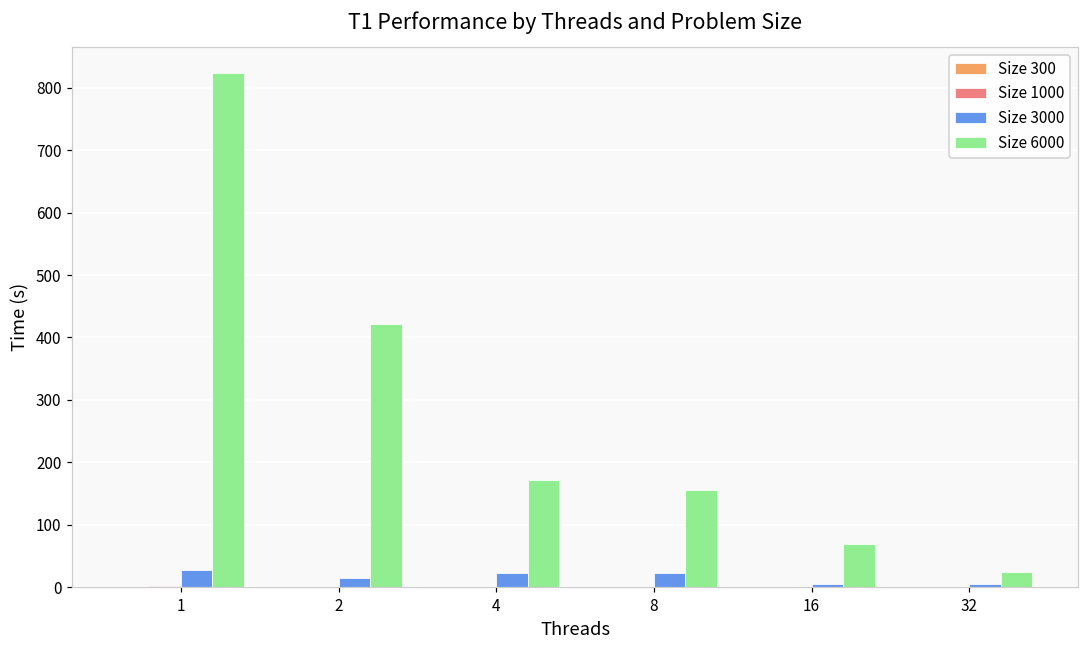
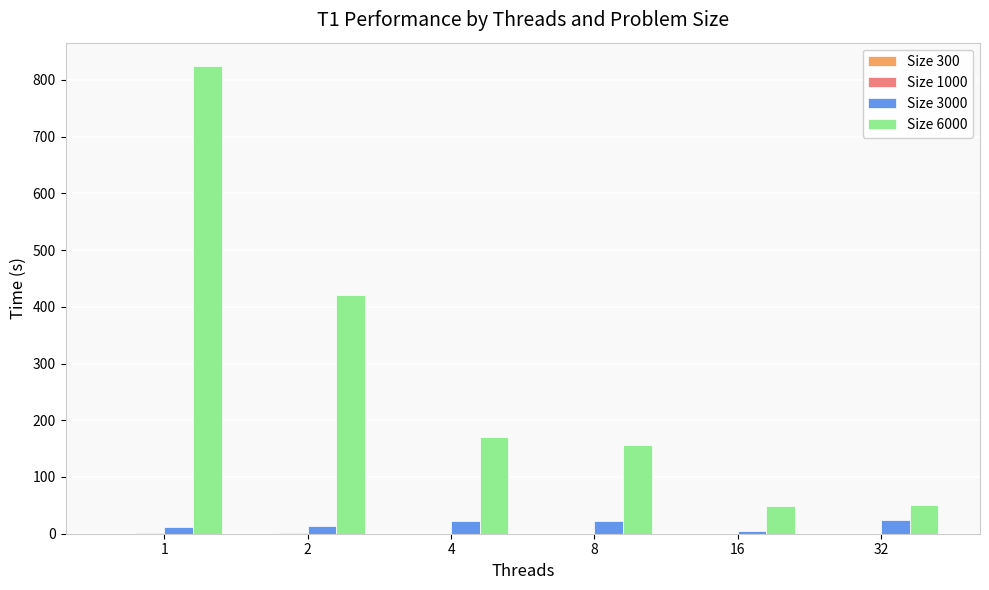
Size 3000, 1: 30 -> 10
Size 6000, 16: 70 -> 50
Size 3000, 32: 10 -> 20
Size 6000, 32: 20 -> 50
